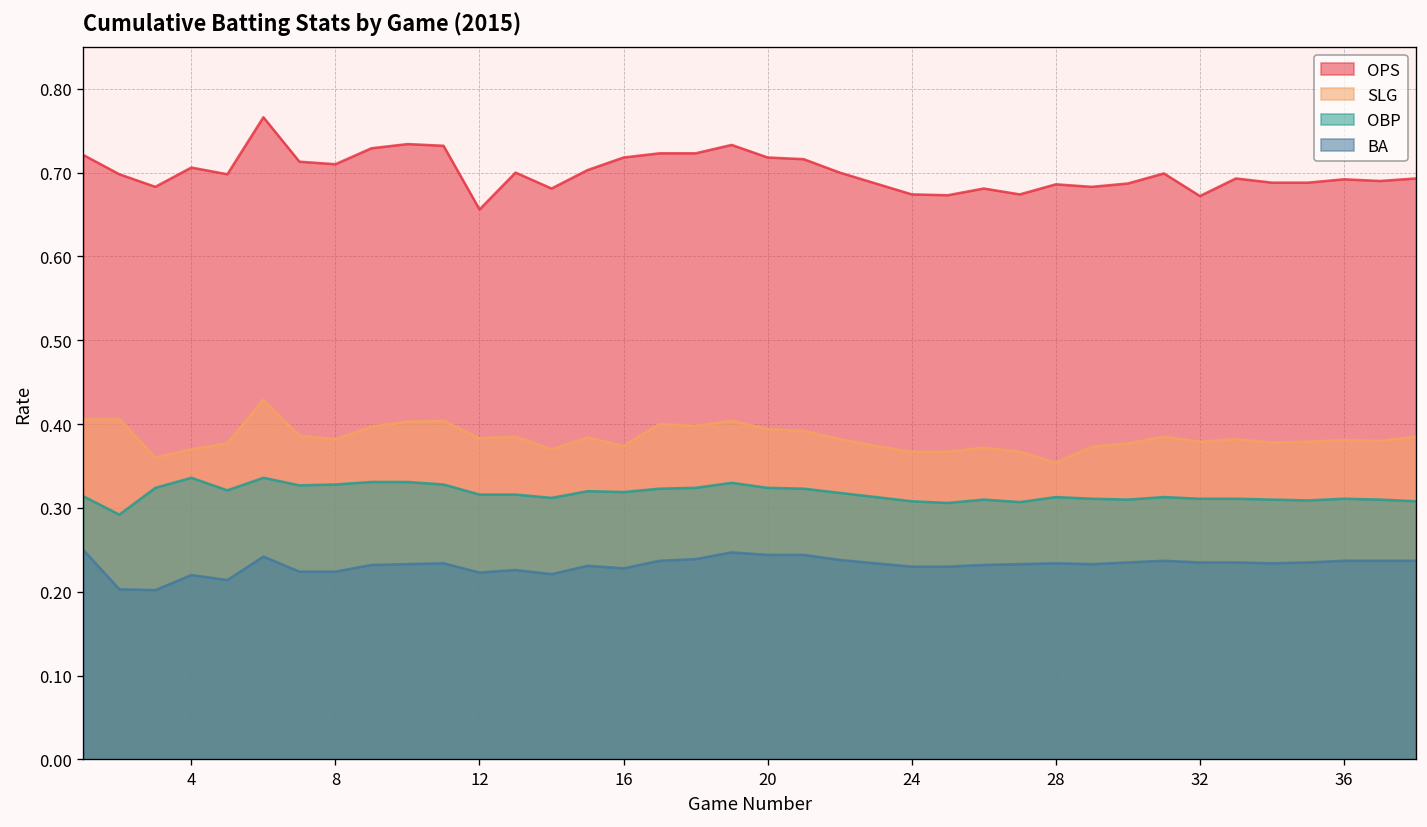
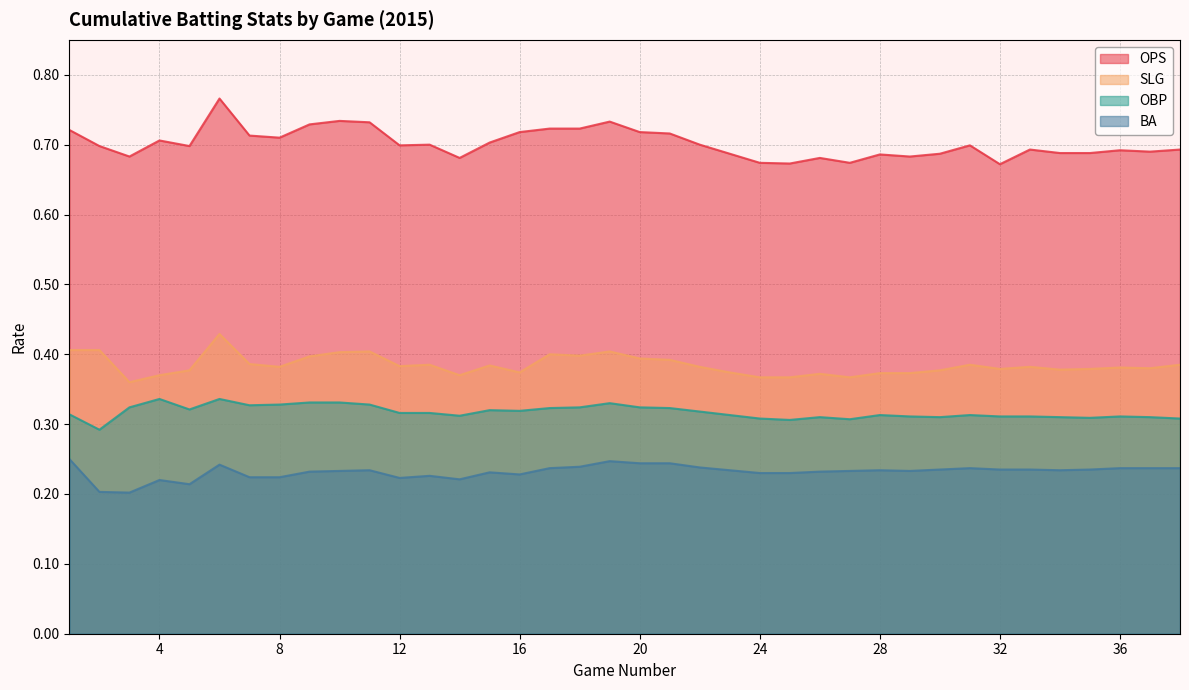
OPS, 12: 0.66 -> 0.70
SLG, 28: 0.35 -> 0.37
